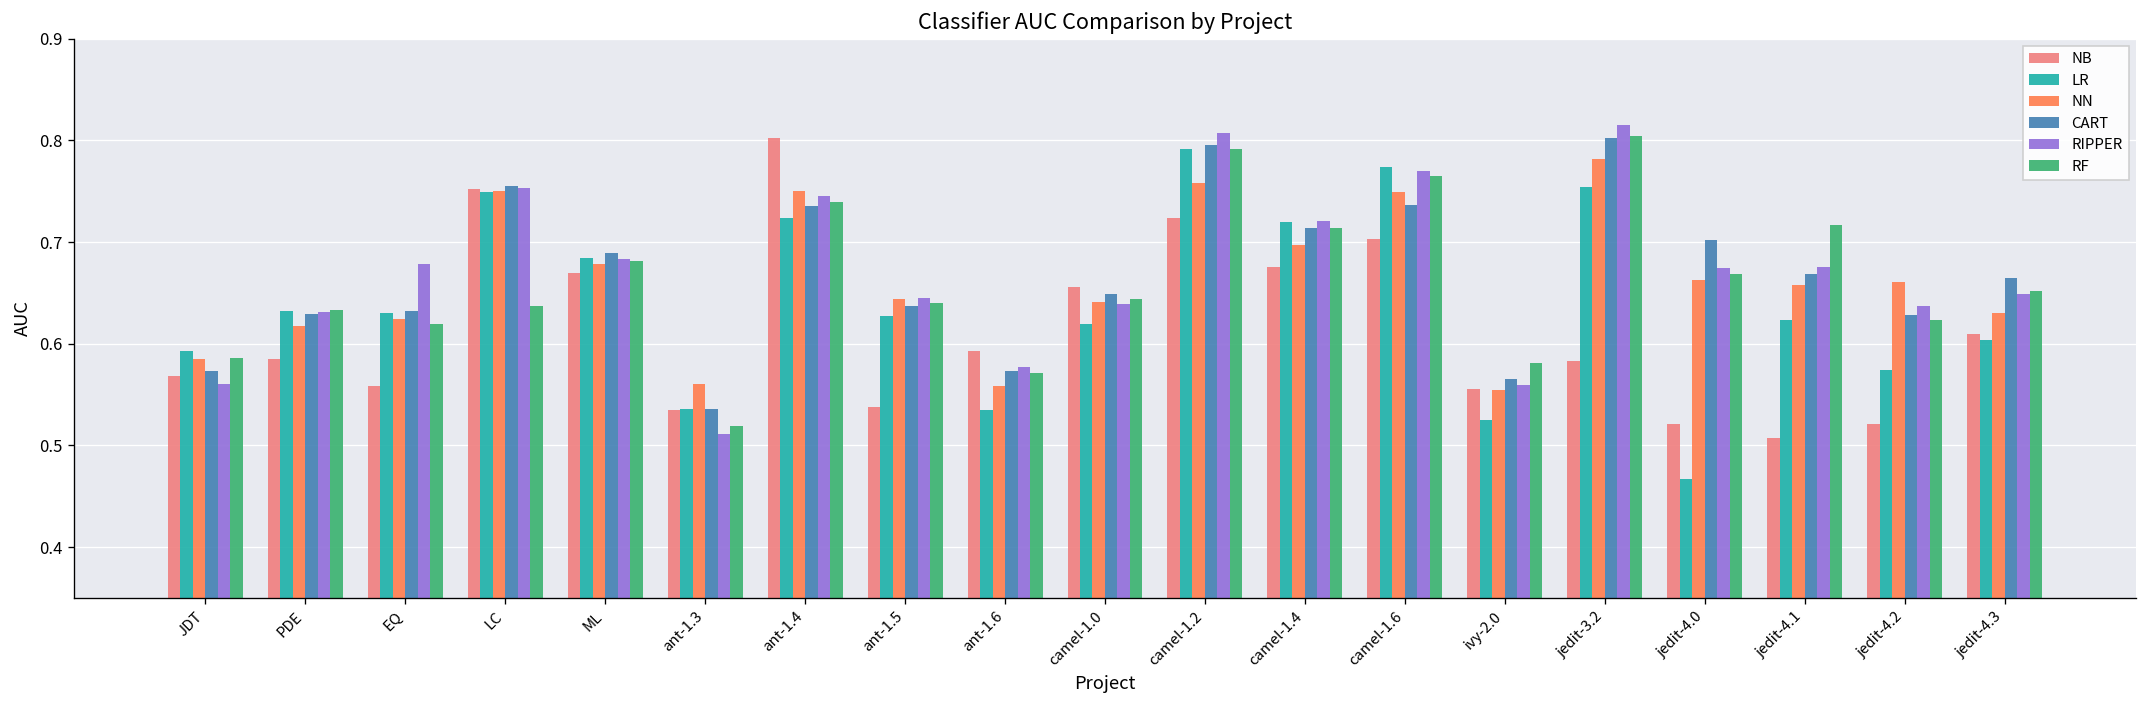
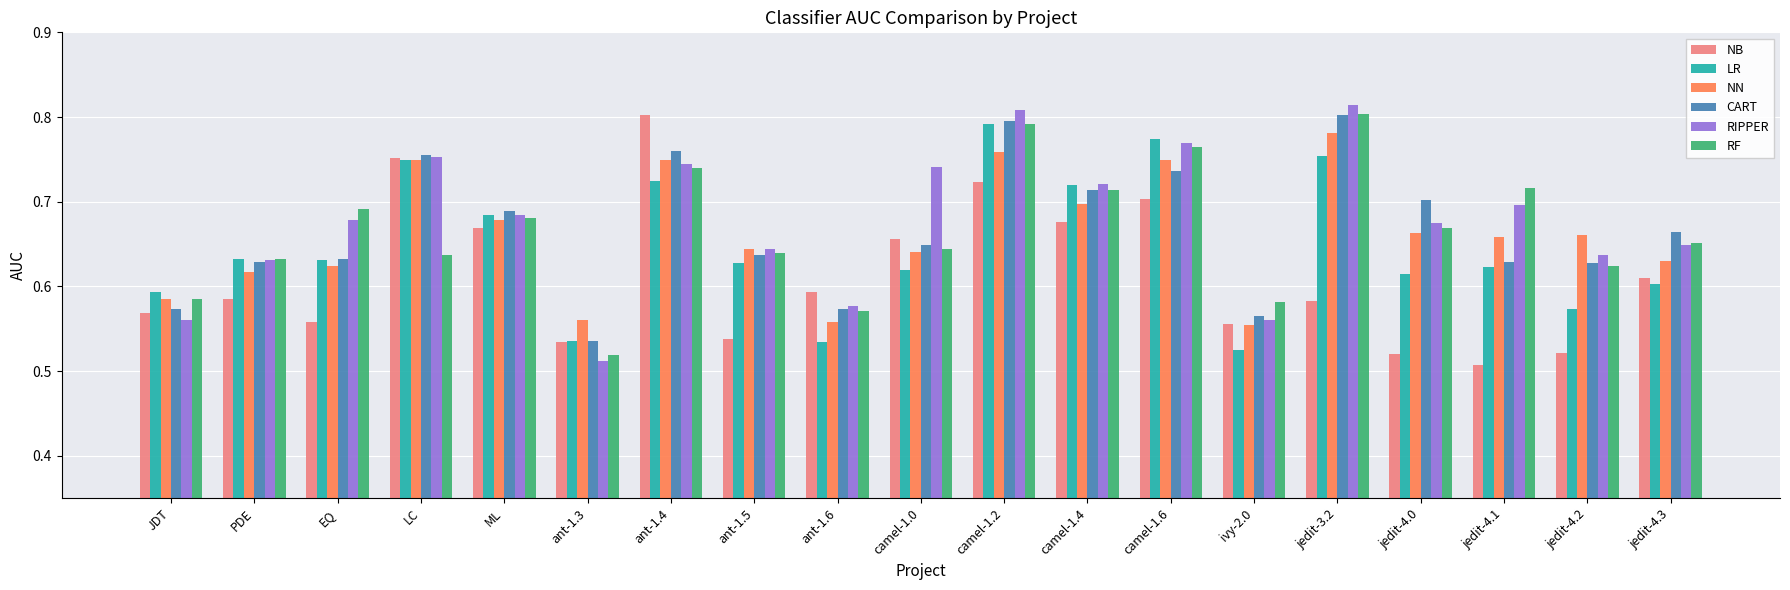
RF, EQ: 0.62 -> 0.69
CART, ant-1.4: 0.74 -> 0.76
RIPPER, camel-1.0: 0.64 -> 0.74
LR, jedit-4.0: 0.47 -> 0.62
CART, jedit-4.1: 0.67 -> 0.63
RIPPER, jedit-4.1: 0.68 -> 0.70
